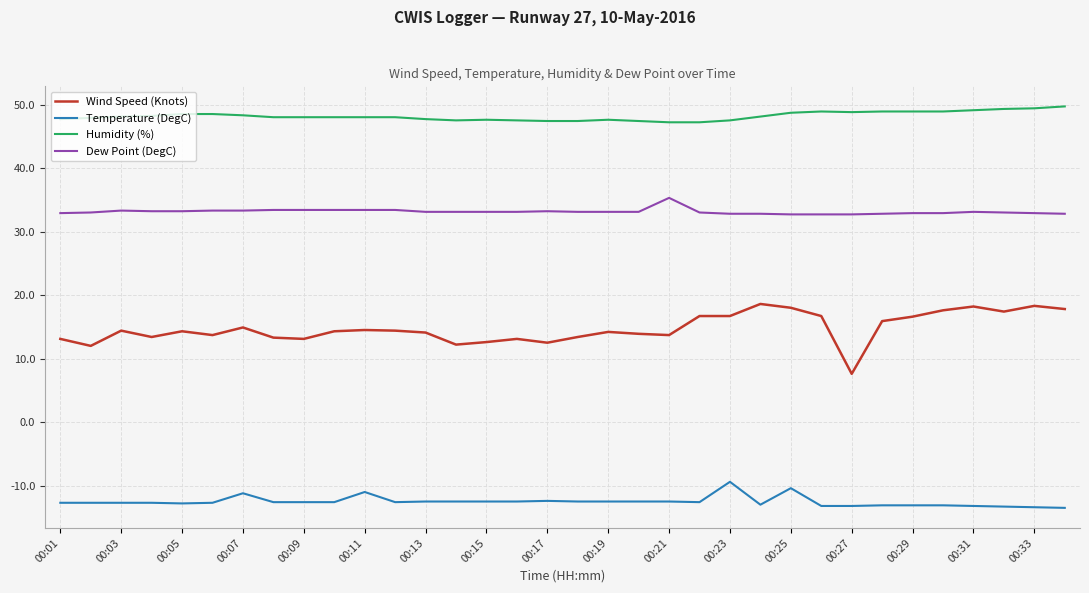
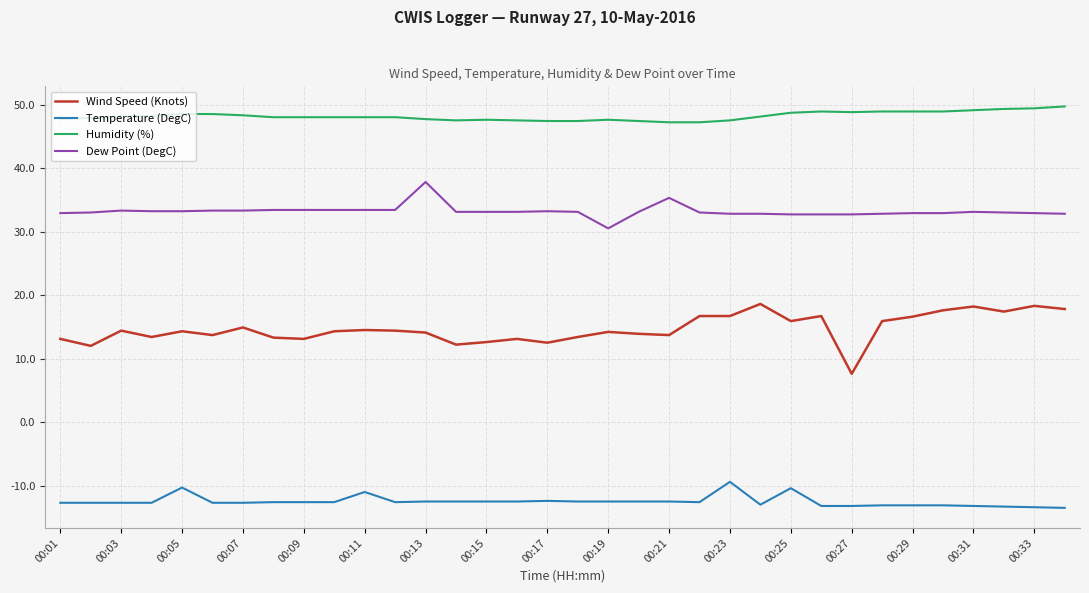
Temperature (DegC), 00:05: -13 -> -10
Temperature (DegC), 00:07: -11 -> -13
Dew Point (DegC), 00:13: 33 -> 38
Dew Point (DegC), 00:19: 33 -> 31
Wind Speed (Knots), 00:25: 18 -> 16
